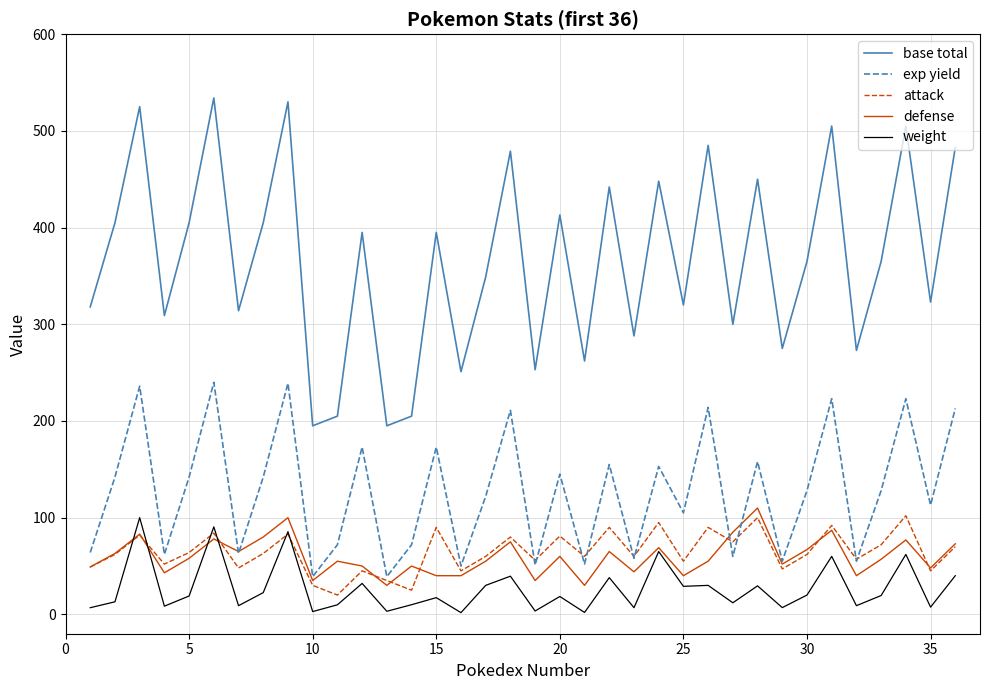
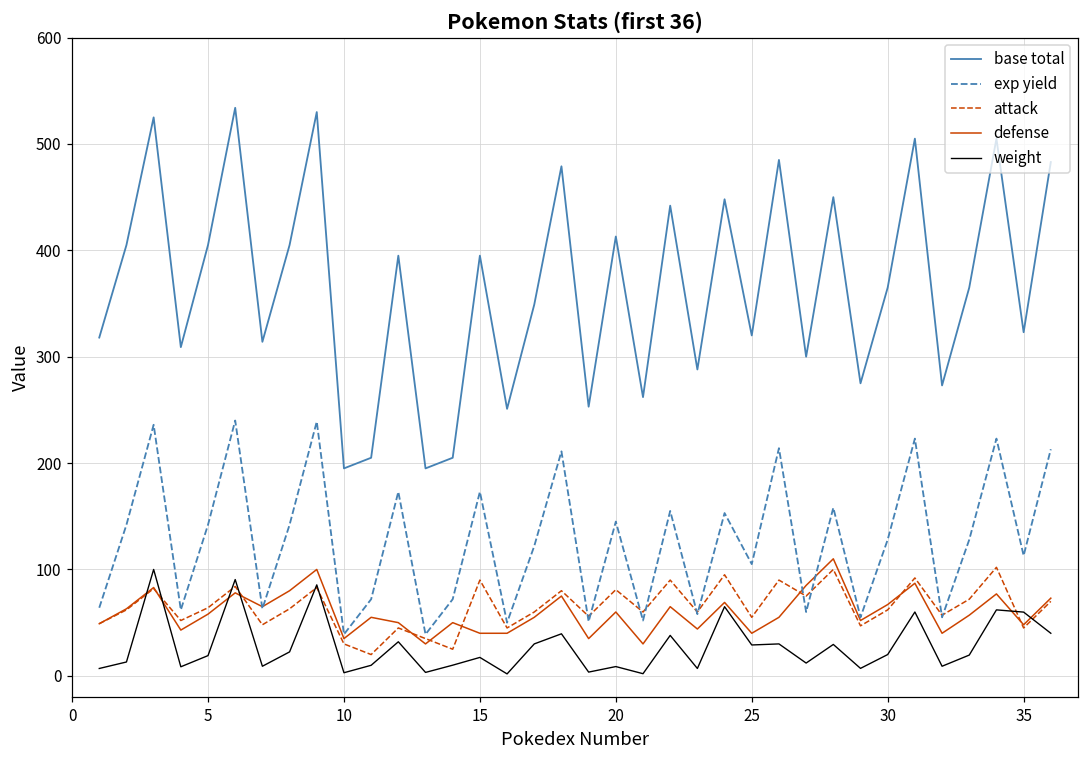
weight, 20: 20 -> 10
weight, 35: 10 -> 60
